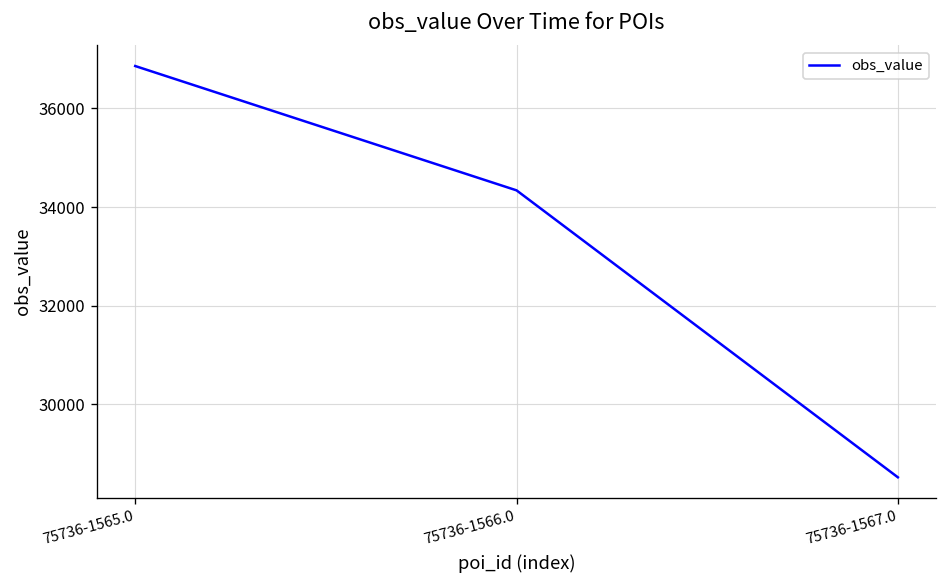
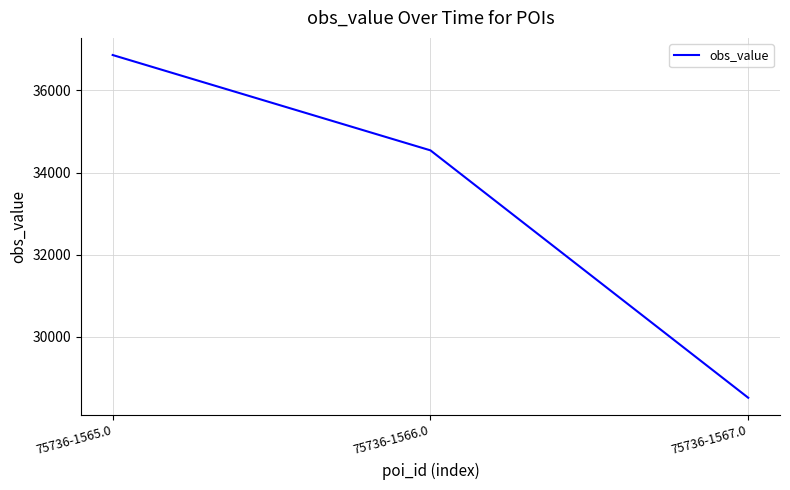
75736-1566.0: 34300 -> 34500
